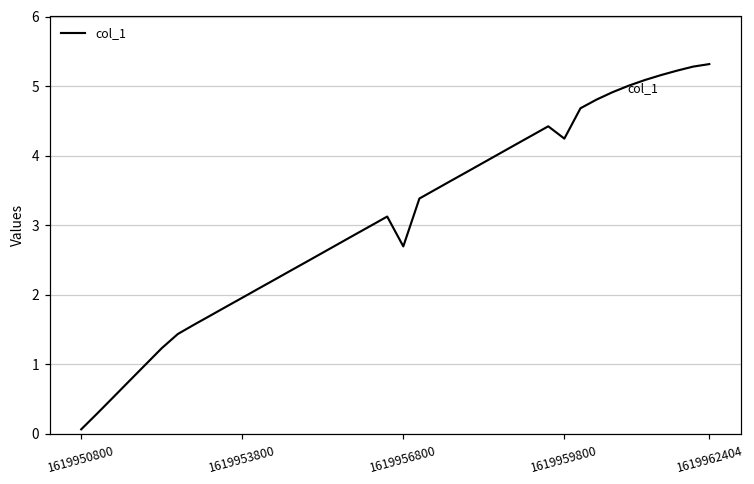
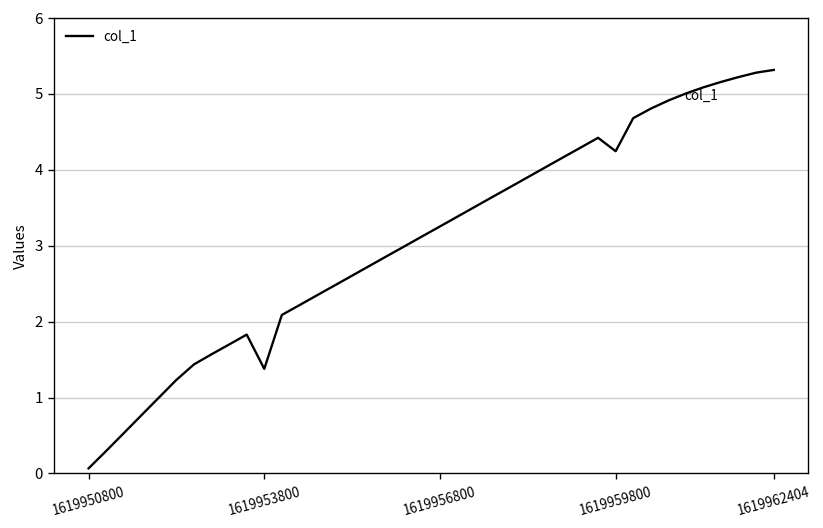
1619953800: 2.0 -> 1.4
1619956800: 2.7 -> 3.3
